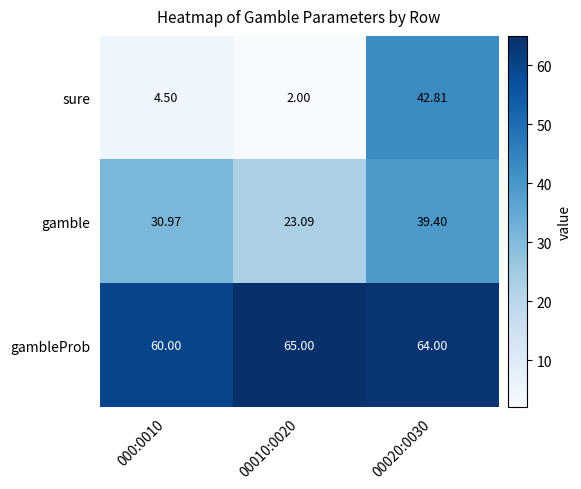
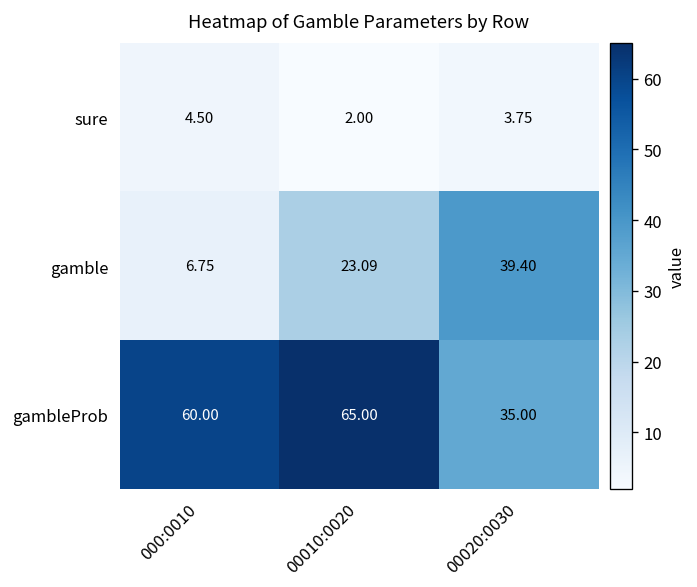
sure, 00020:0030: 42.81 -> 3.75
gamble, 000:0010: 30.97 -> 6.75
gambleProb, 00020:0030: 64.00 -> 35.00
